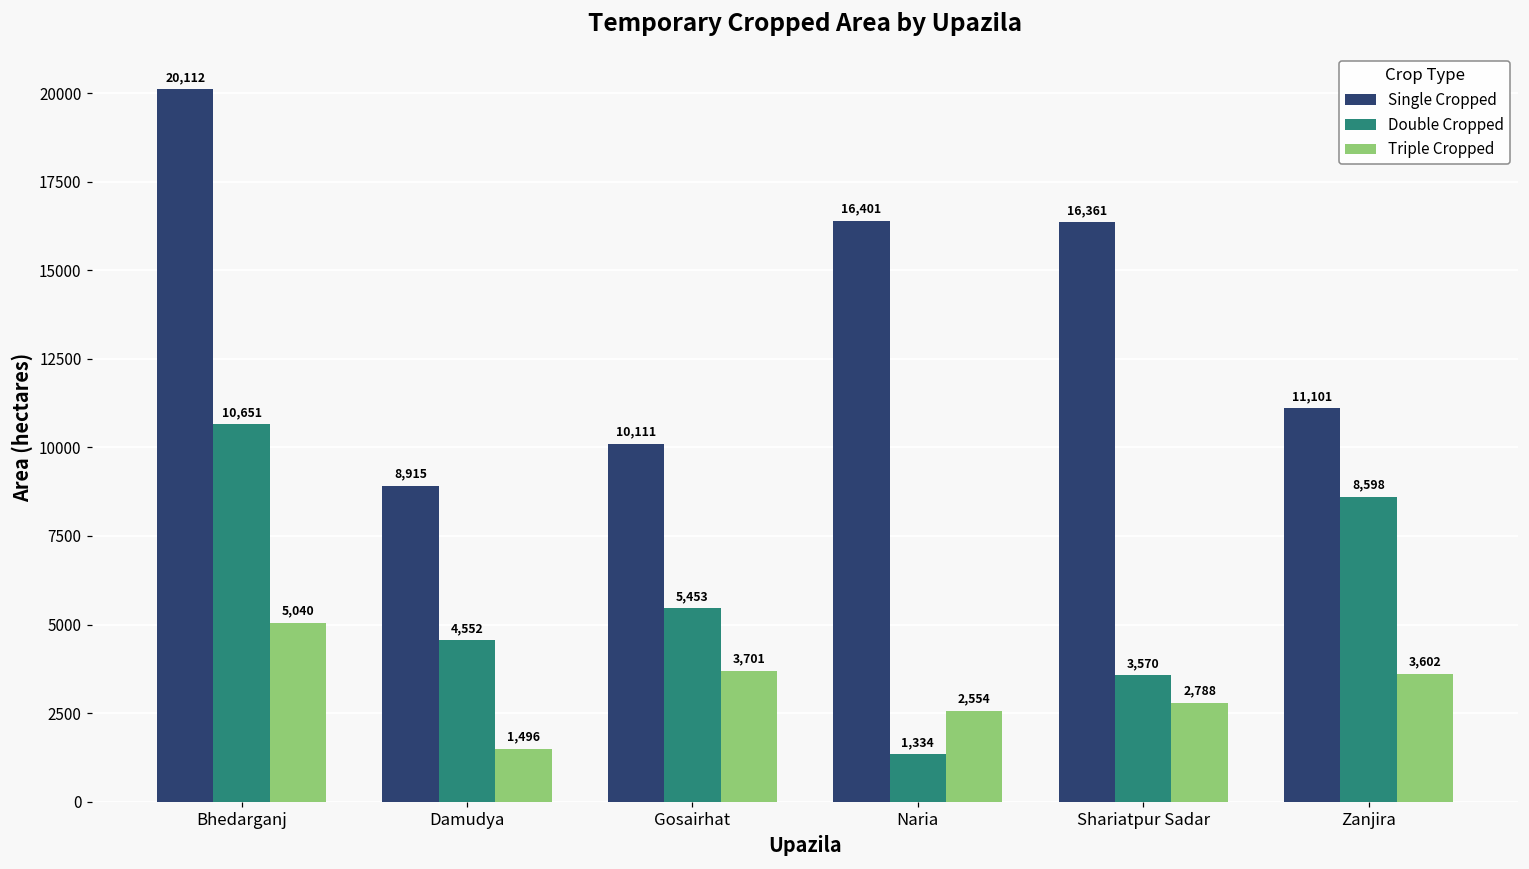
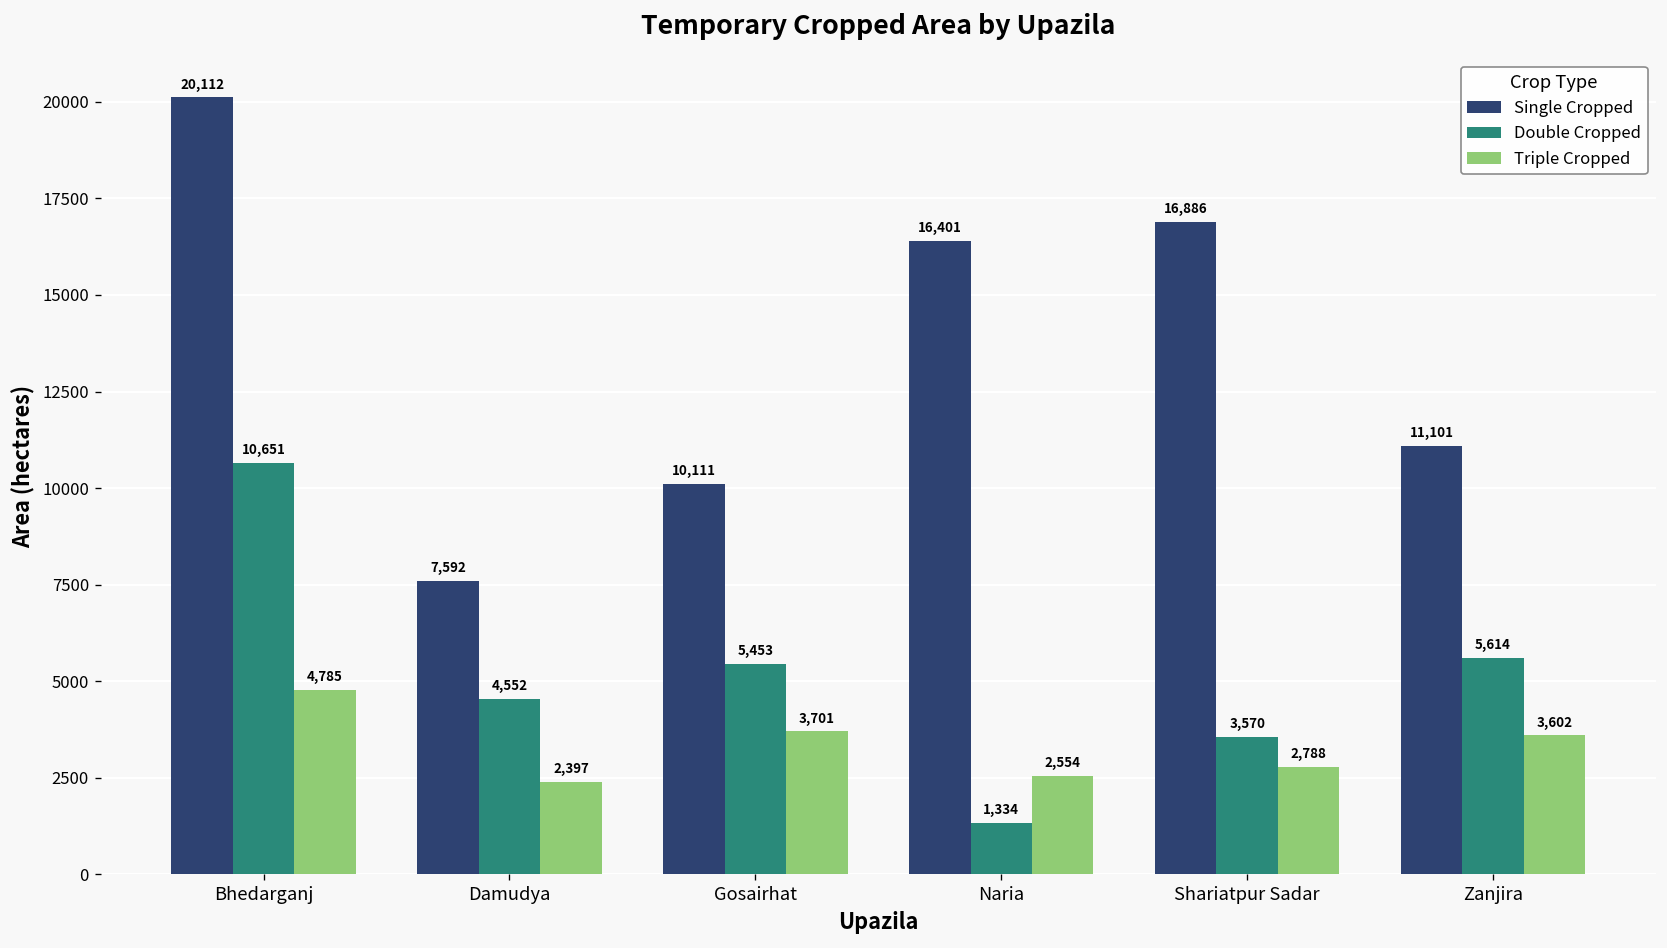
Triple Cropped, Bhedarganj: 5,040 -> 4,785
Single Cropped, Damudya: 8,915 -> 7,592
Triple Cropped, Damudya: 1,496 -> 2,397
Single Cropped, Shariatpur Sadar: 16,361 -> 16,886
Double Cropped, Zanjira: 8,598 -> 5,614
